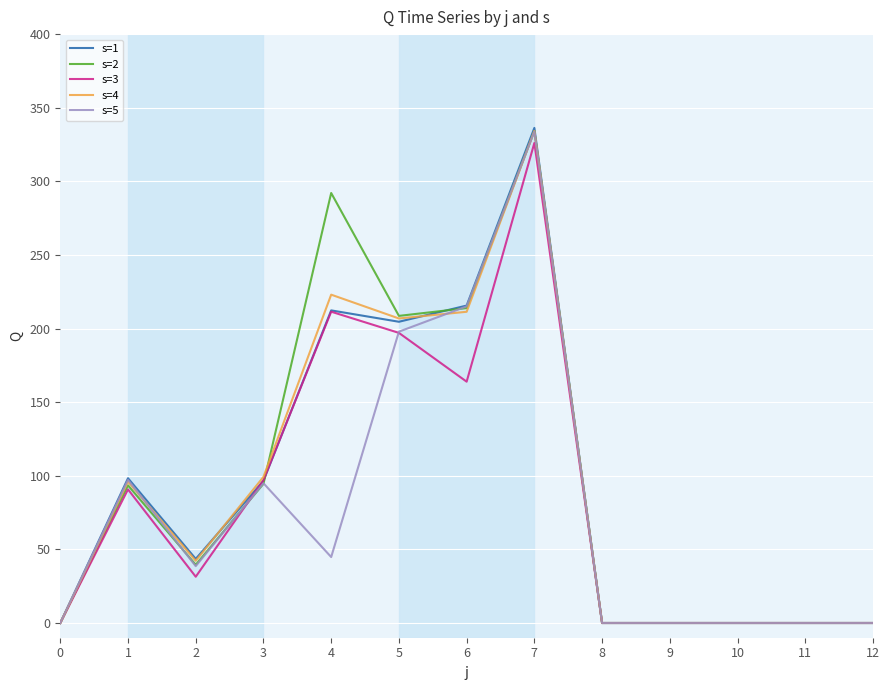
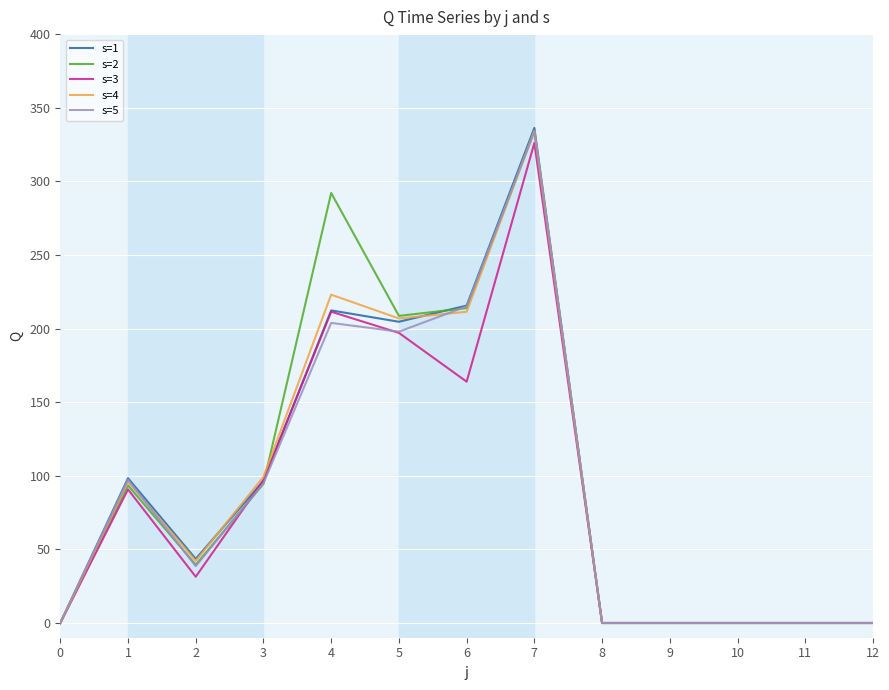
s=5, 4: 45 -> 204
